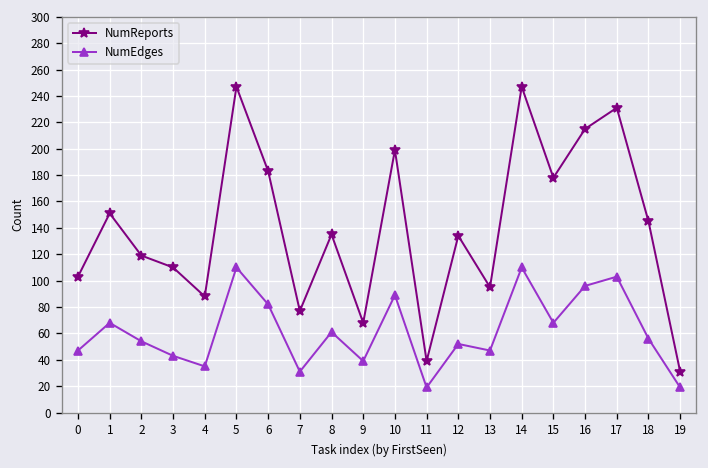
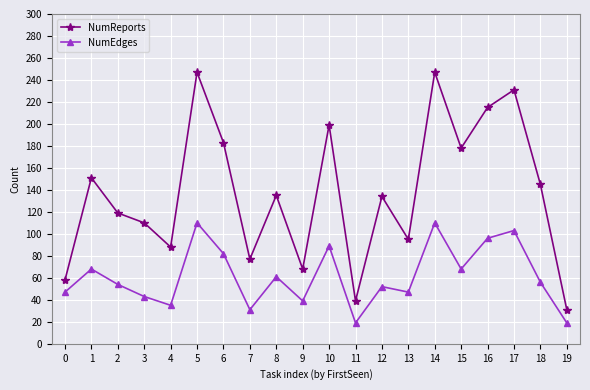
NumReports, 0: 103 -> 58
